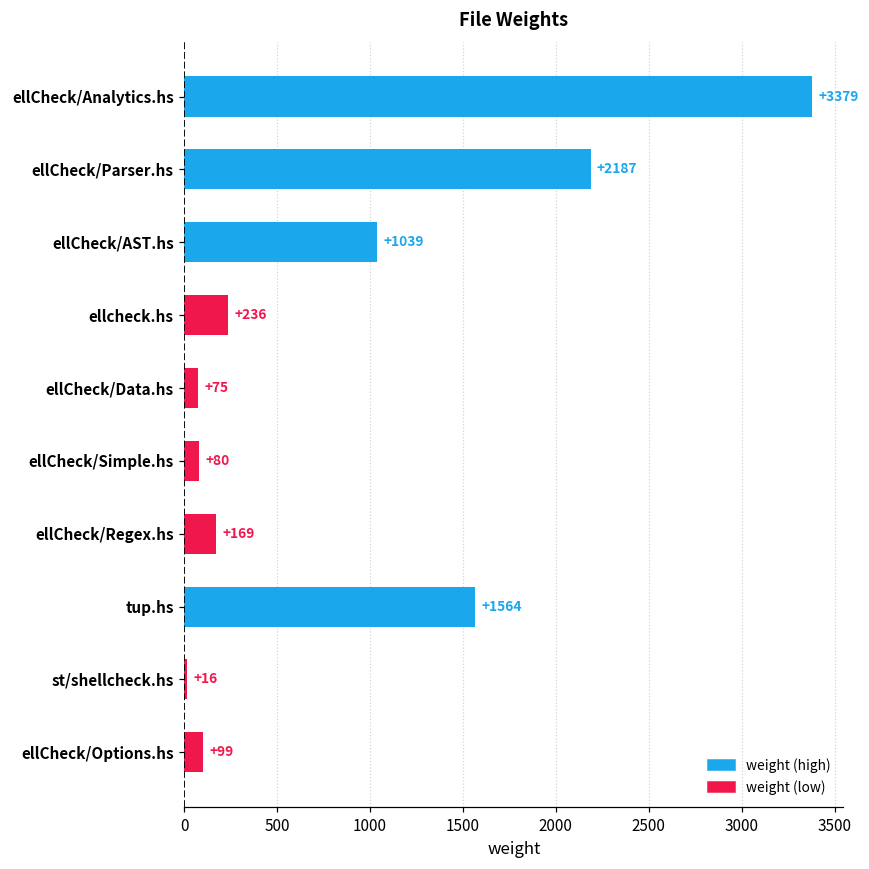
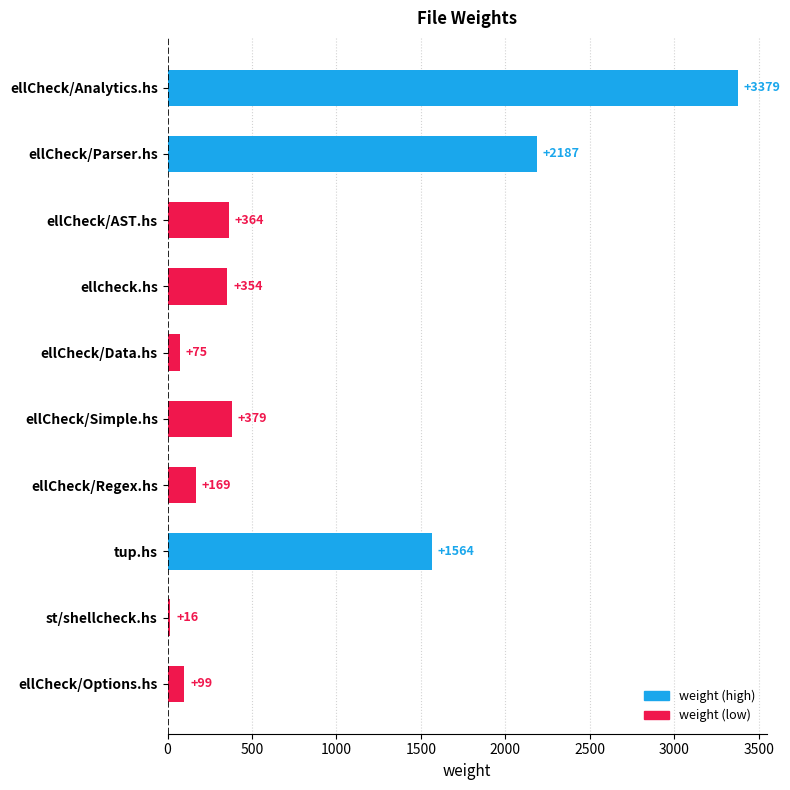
ellCheck/AST.hs: +1039 -> +364
ellcheck.hs: +236 -> +354
ellCheck/Simple.hs: +80 -> +379
